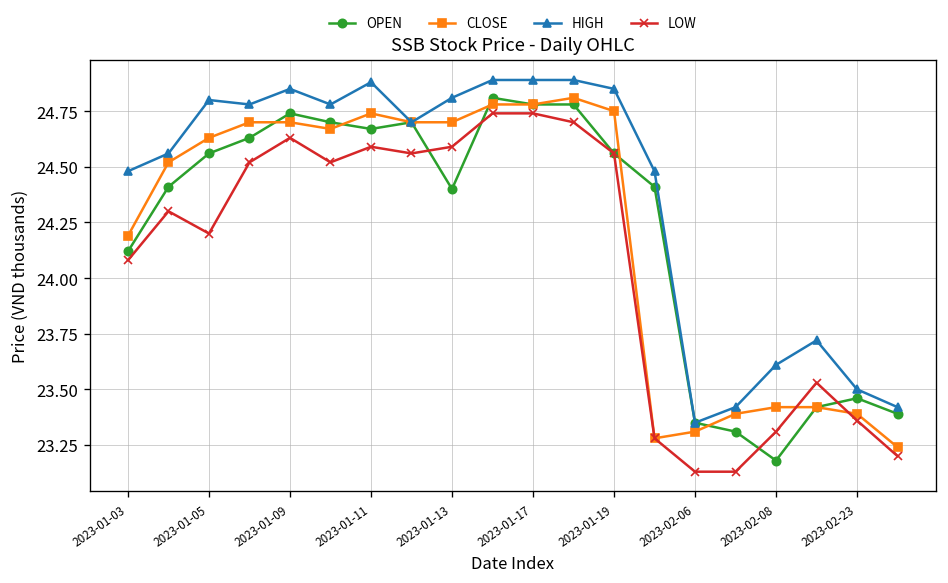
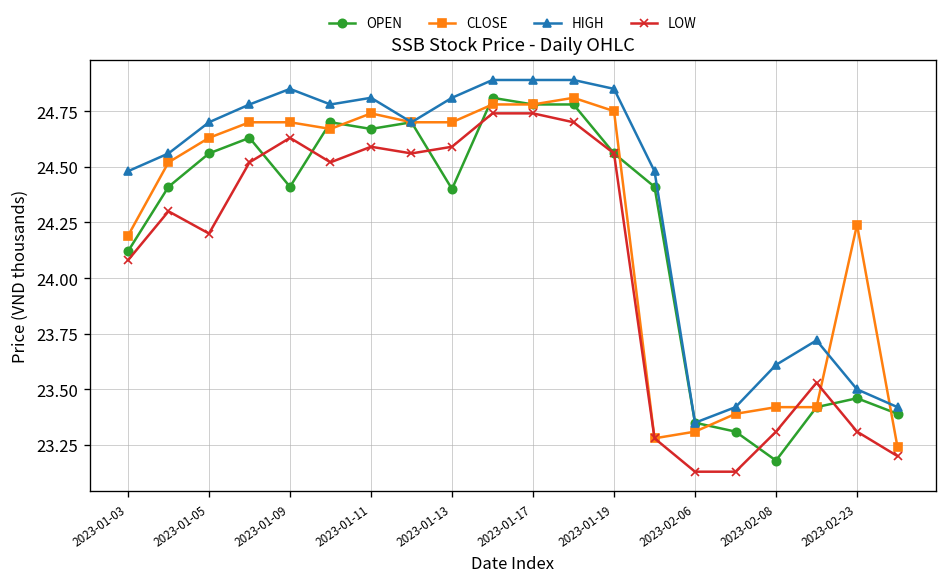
HIGH, 2023-01-05: 24.8 -> 24.7
OPEN, 2023-01-09: 24.74 -> 24.41
HIGH, 2023-01-11: 24.88 -> 24.81
CLOSE, 2023-02-23: 23.39 -> 24.24
LOW, 2023-02-23: 23.36 -> 23.31
